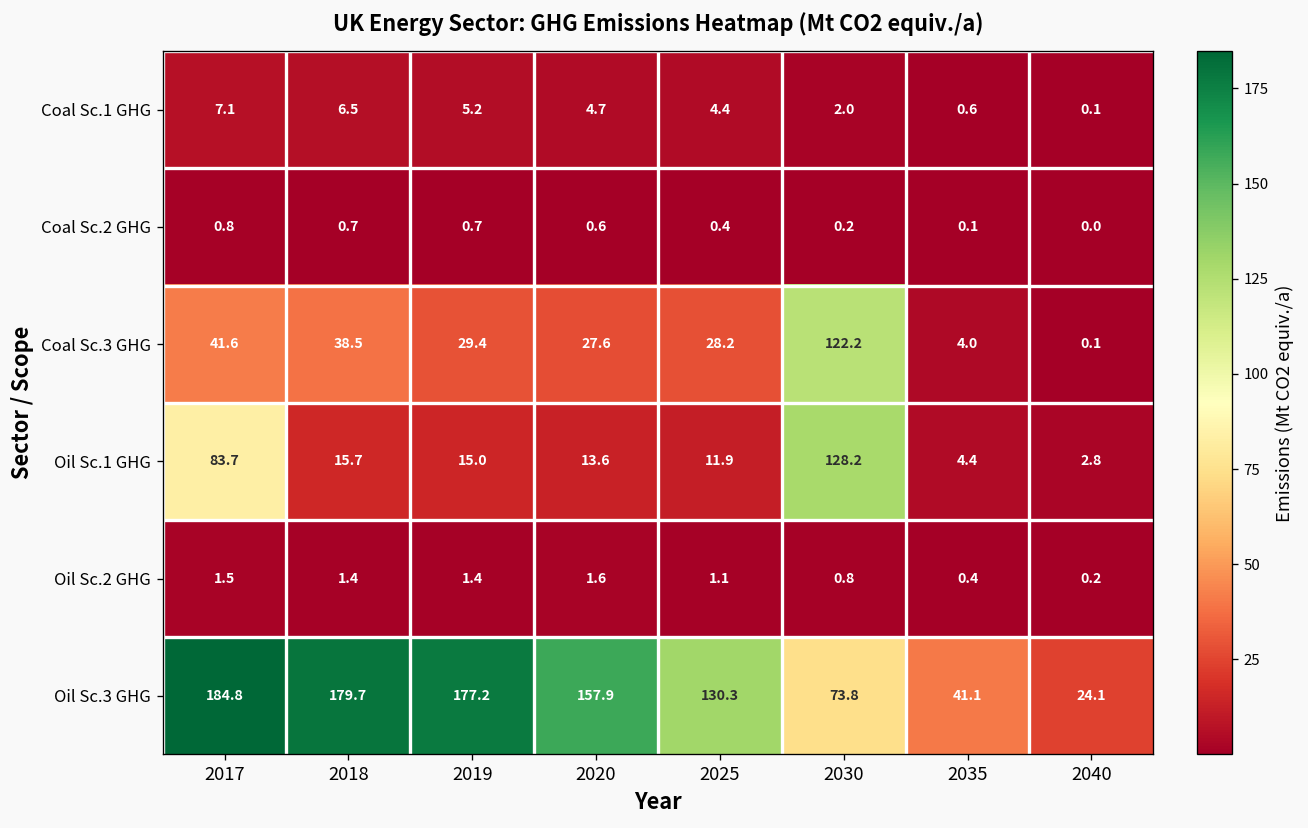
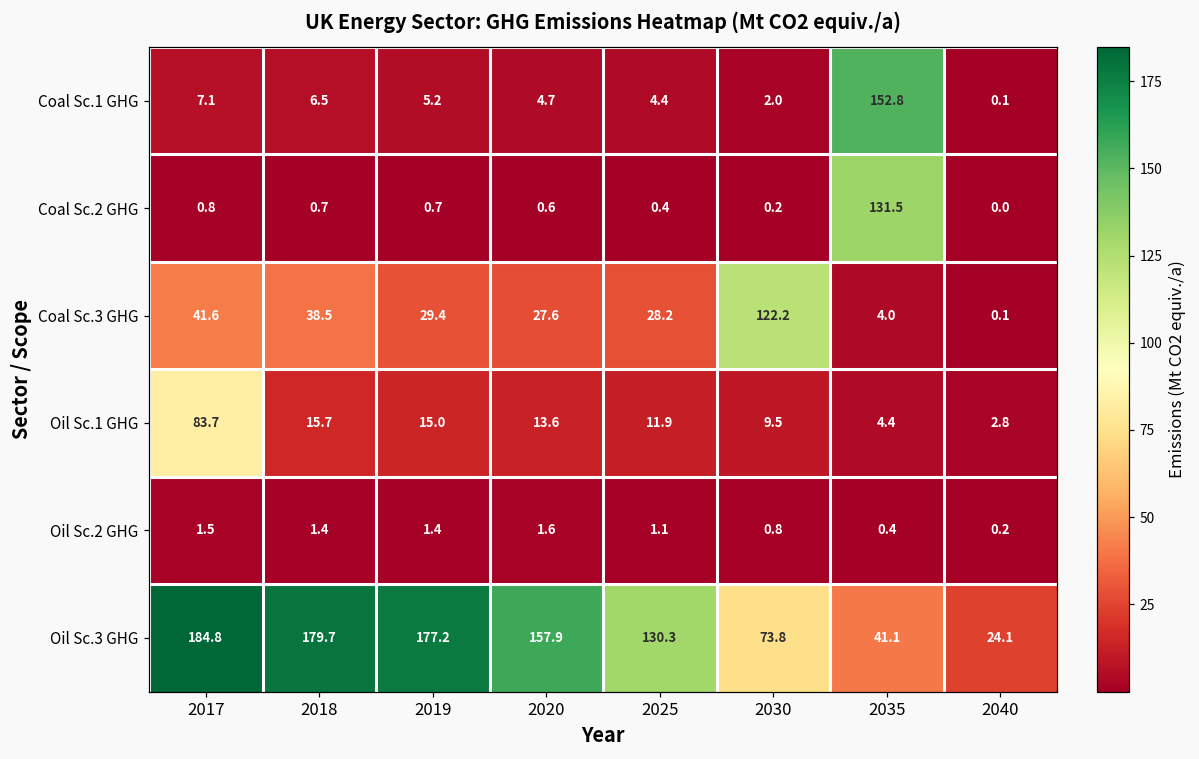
Coal Sc.1 GHG, 2035: 0.6 -> 152.8
Coal Sc.2 GHG, 2035: 0.1 -> 131.5
Oil Sc.1 GHG, 2030: 128.2 -> 9.5
